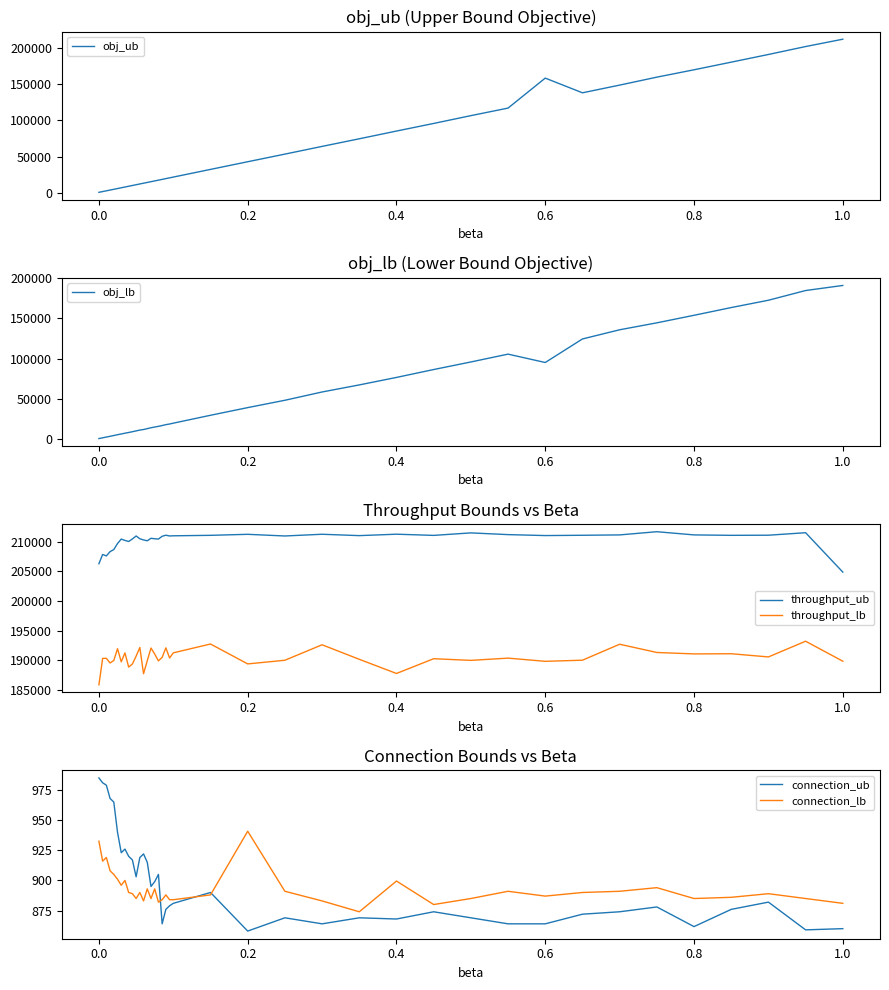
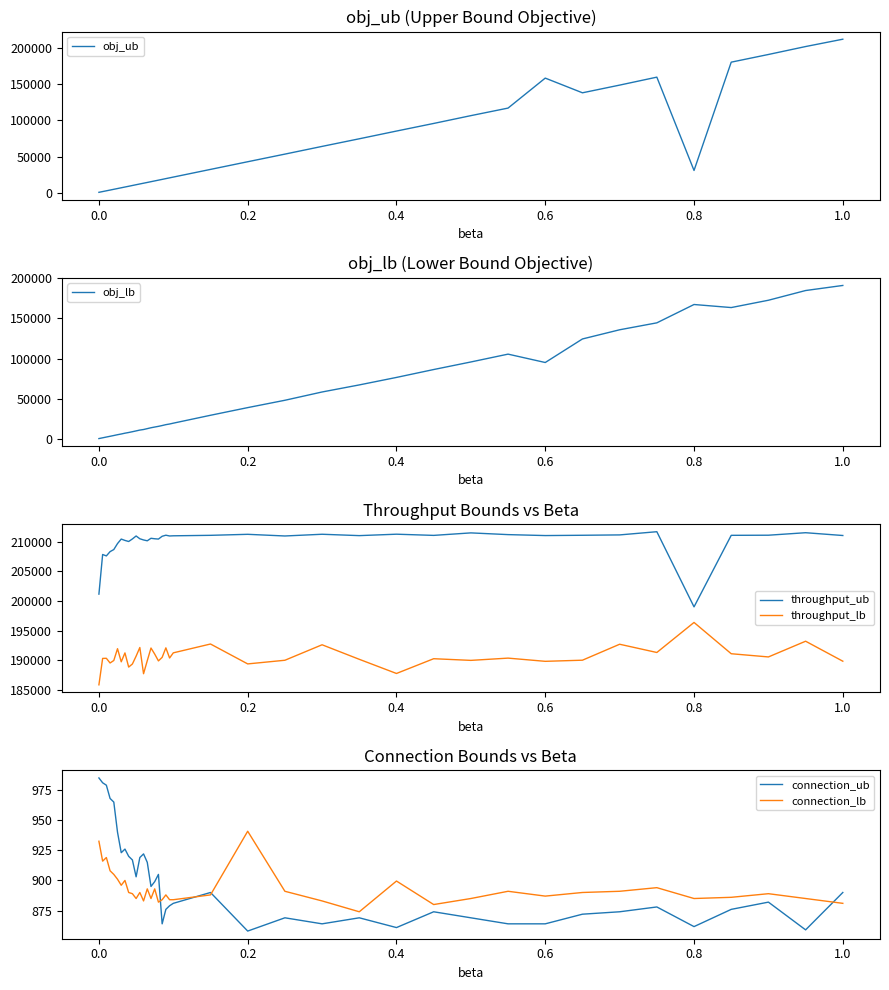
obj_ub (Upper Bound Objective), 0.8: 170000 -> 30000
obj_lb (Lower Bound Objective), 0.8: 150000 -> 170000
Throughput Bounds vs Beta, throughput_ub, 0.0: 206000 -> 201000
Throughput Bounds vs Beta, throughput_ub, 0.8: 211000 -> 199000
Throughput Bounds vs Beta, throughput_lb, 0.8: 191000 -> 196000
Throughput Bounds vs Beta, throughput_ub, 1.0: 205000 -> 211000
Connection Bounds vs Beta, connection_ub, 0.4: 868 -> 861
Connection Bounds vs Beta, connection_ub, 1.0: 860 -> 890
